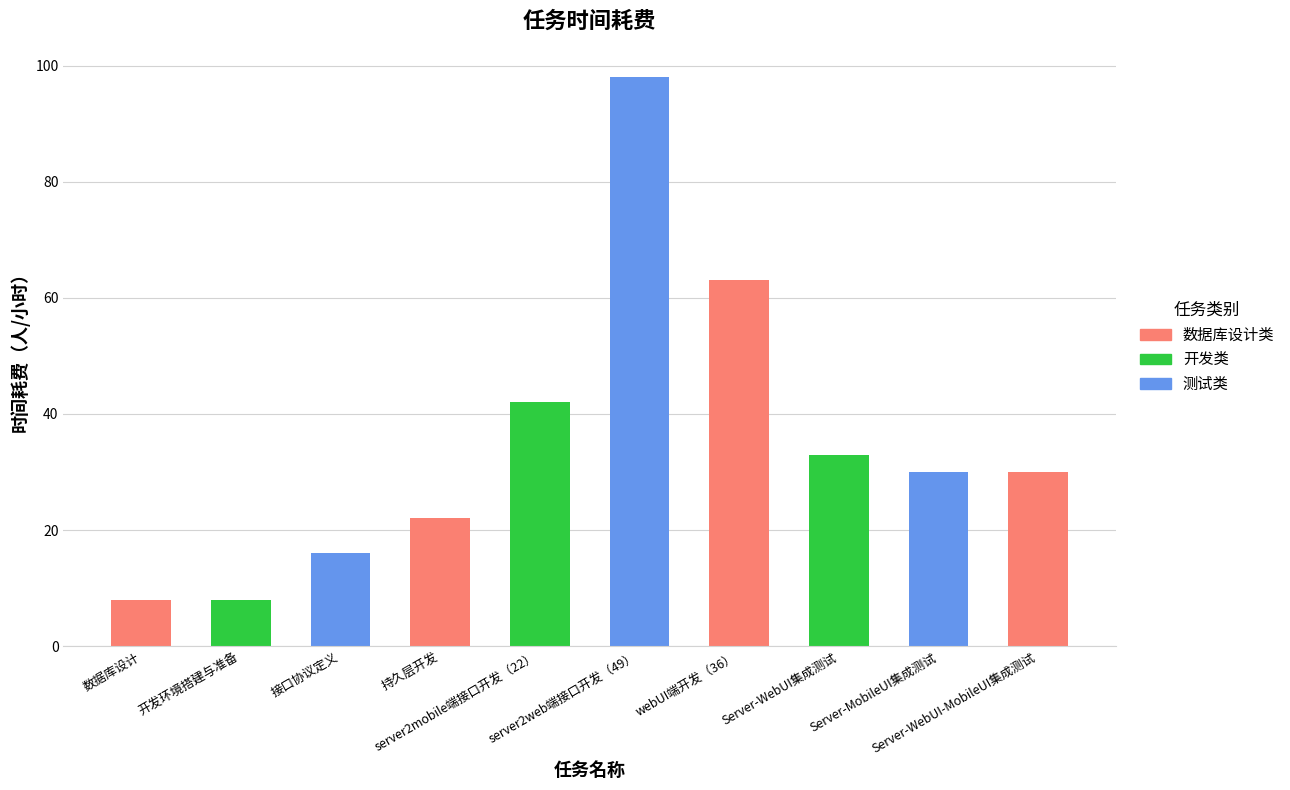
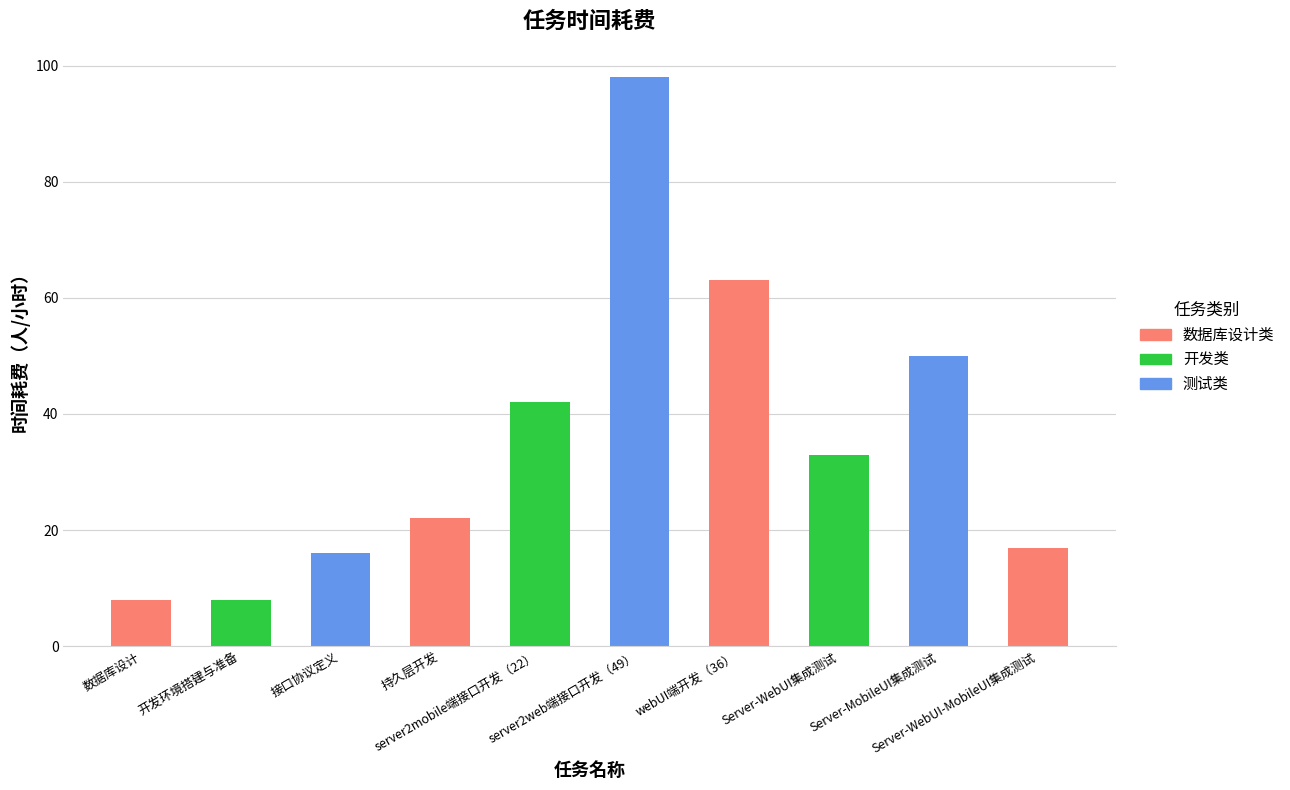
Server-MobileUI集成测试: 30 -> 50
Server-WebUI-MobileUI集成测试: 30 -> 17
